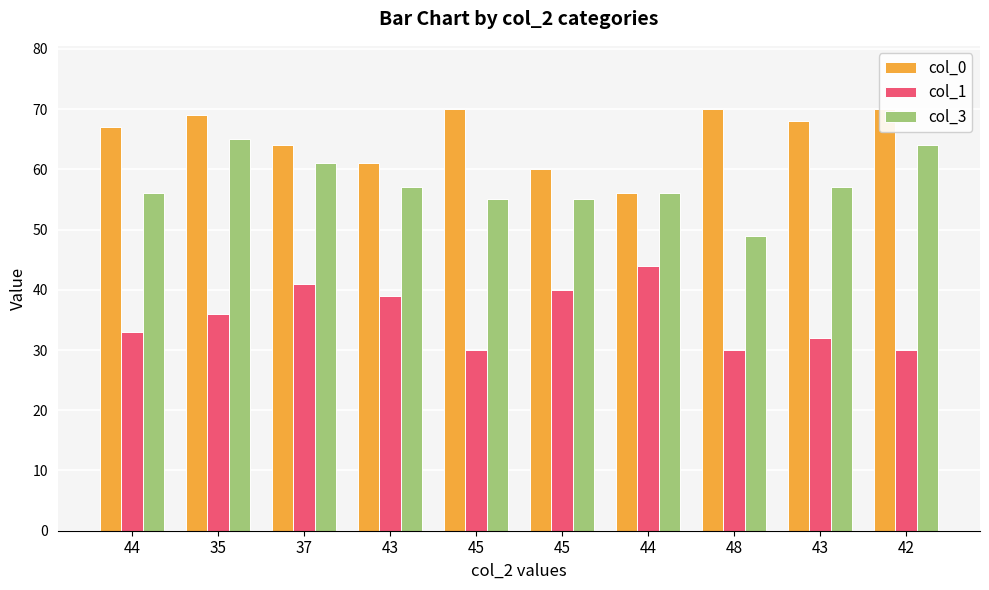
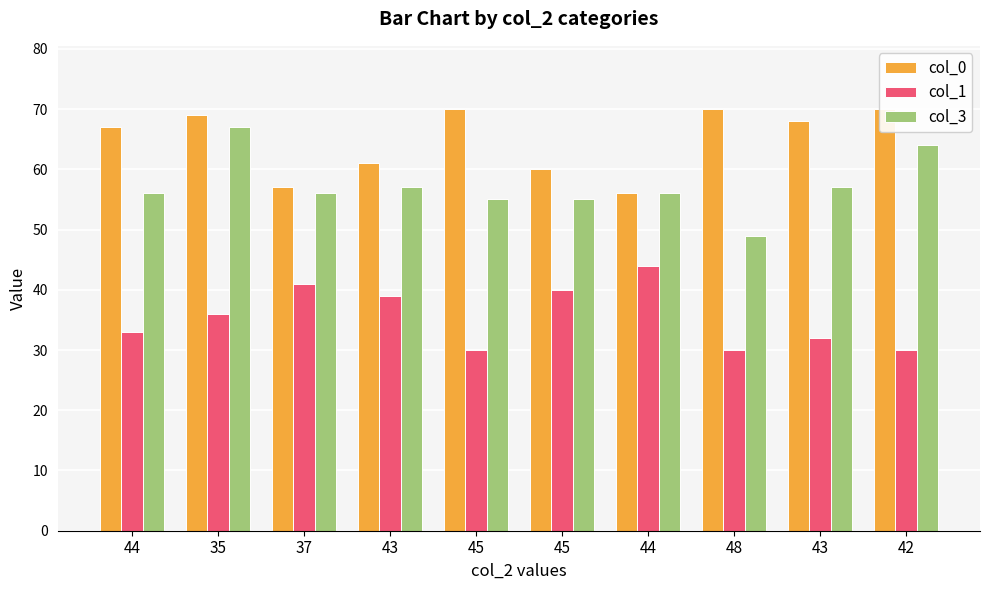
col_3, 35: 65 -> 67
col_0, 37: 64 -> 57
col_3, 37: 61 -> 56
